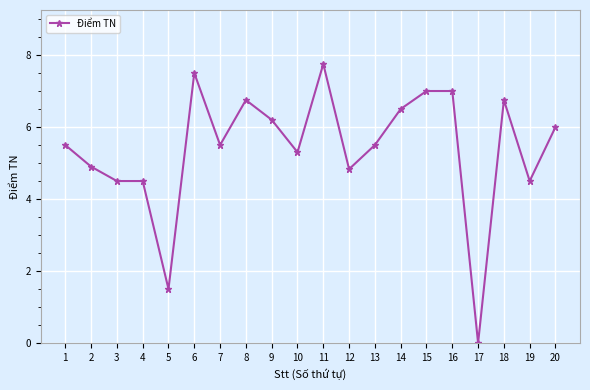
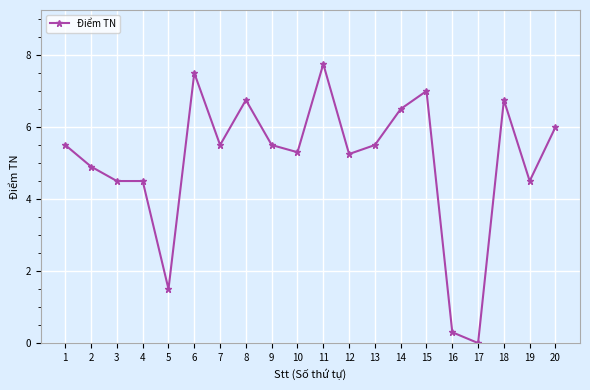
9: 6.2 -> 5.5
12: 4.8 -> 5.3
16: 7.0 -> 0.3
